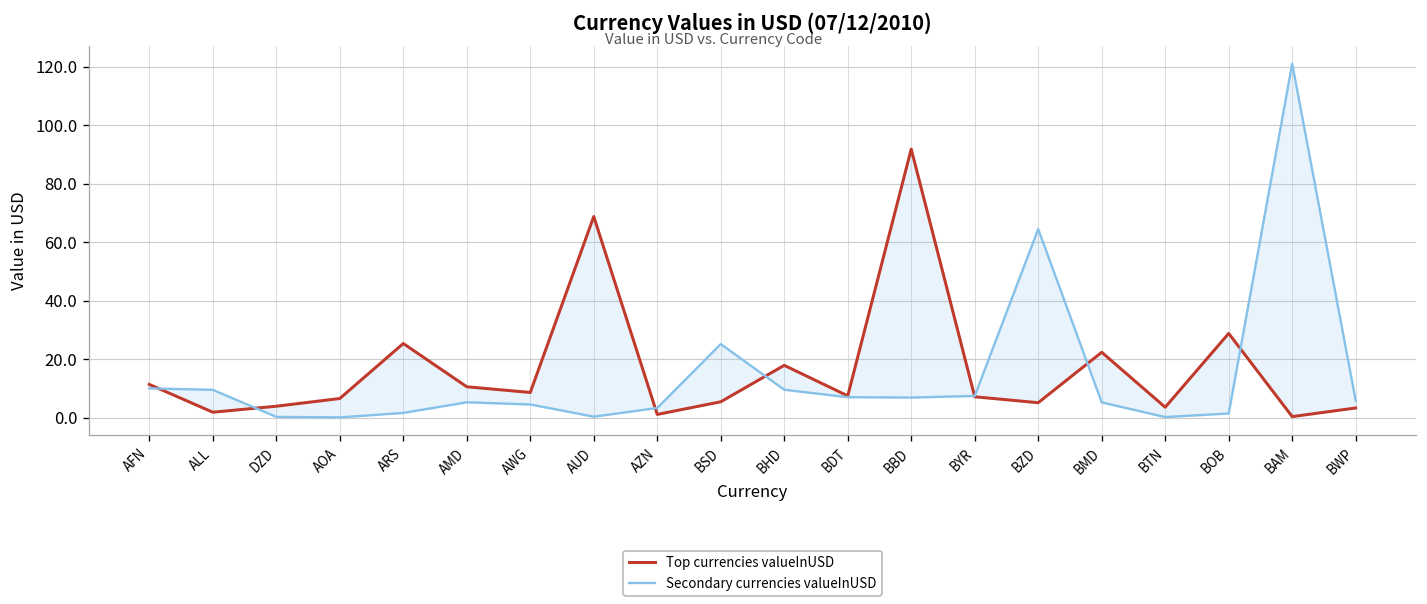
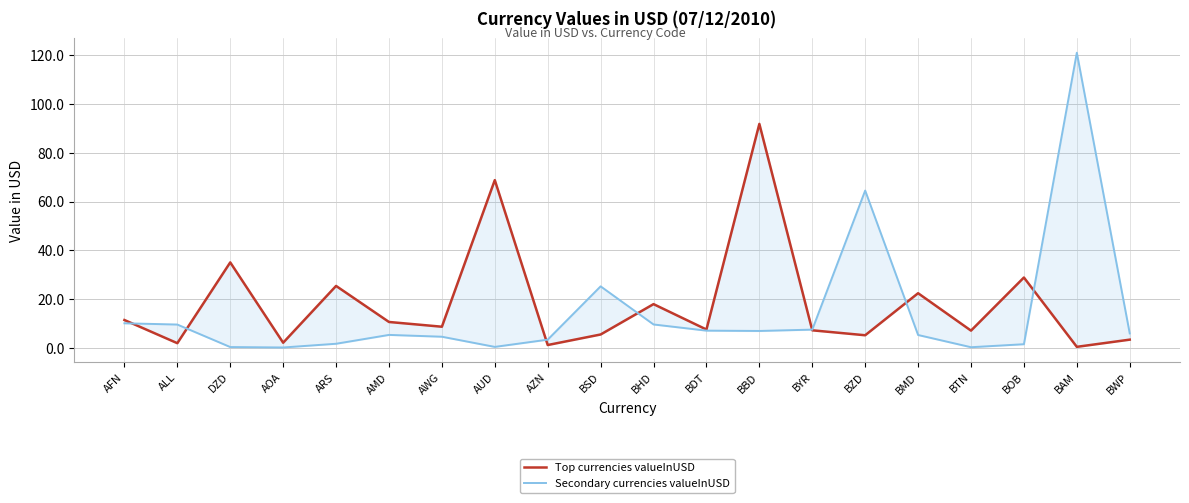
Top currencies valueInUSD, DZD: 4 -> 35
Top currencies valueInUSD, AOA: 7 -> 2
Top currencies valueInUSD, BTN: 4 -> 7
